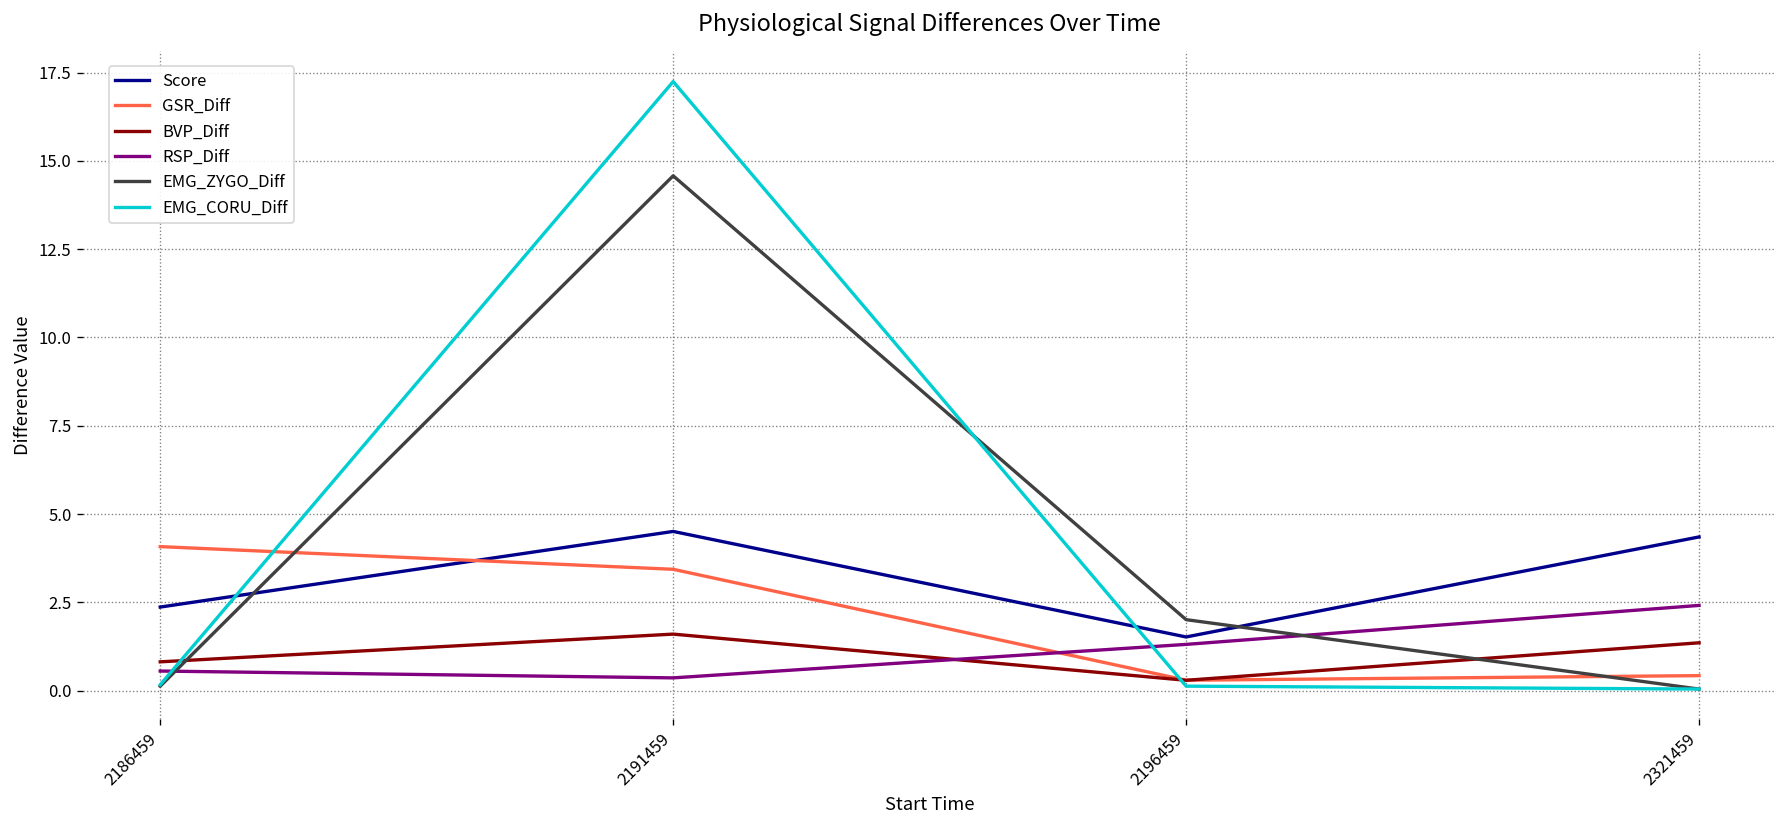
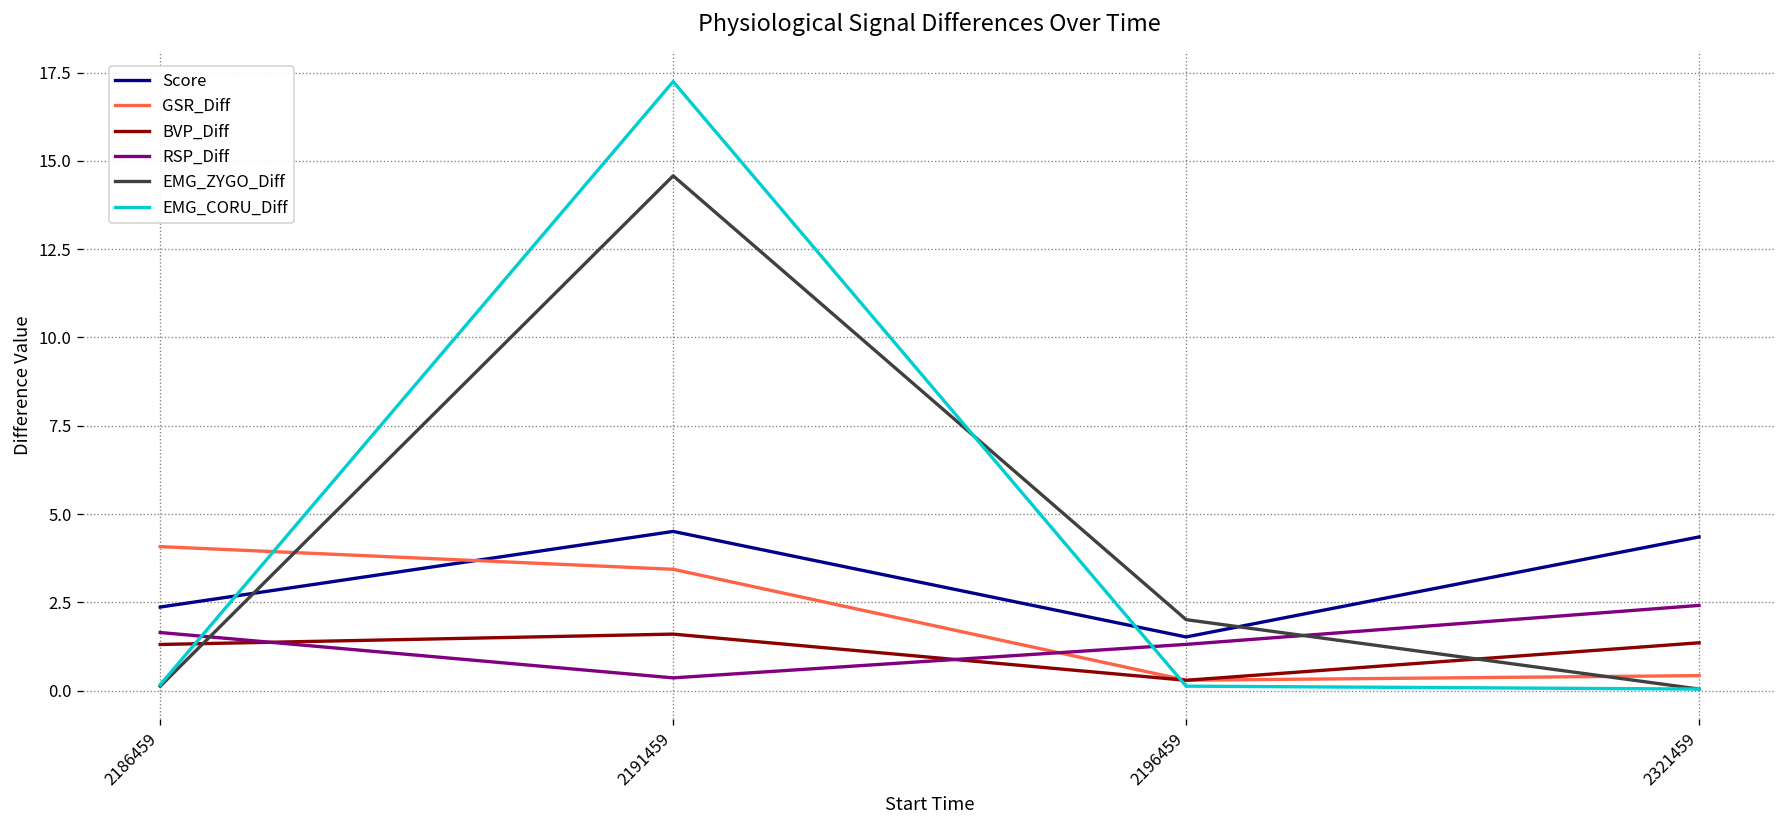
BVP_Diff, 2186459: 0.8 -> 1.3
RSP_Diff, 2186459: 0.6 -> 1.6
